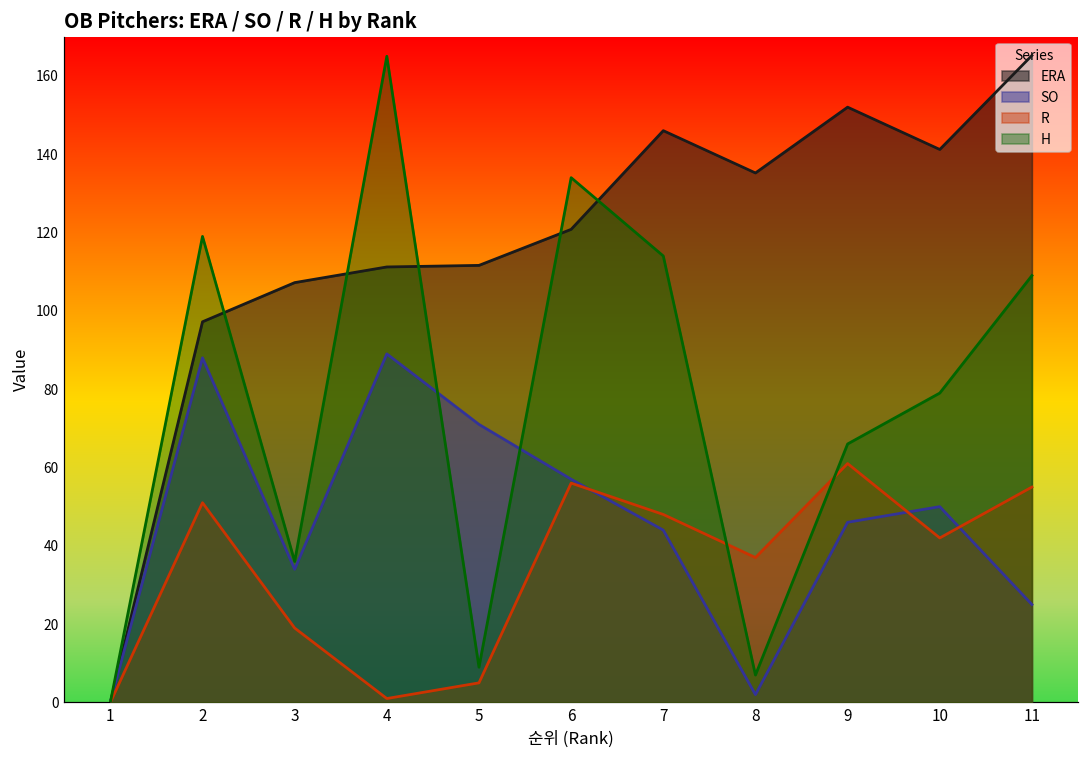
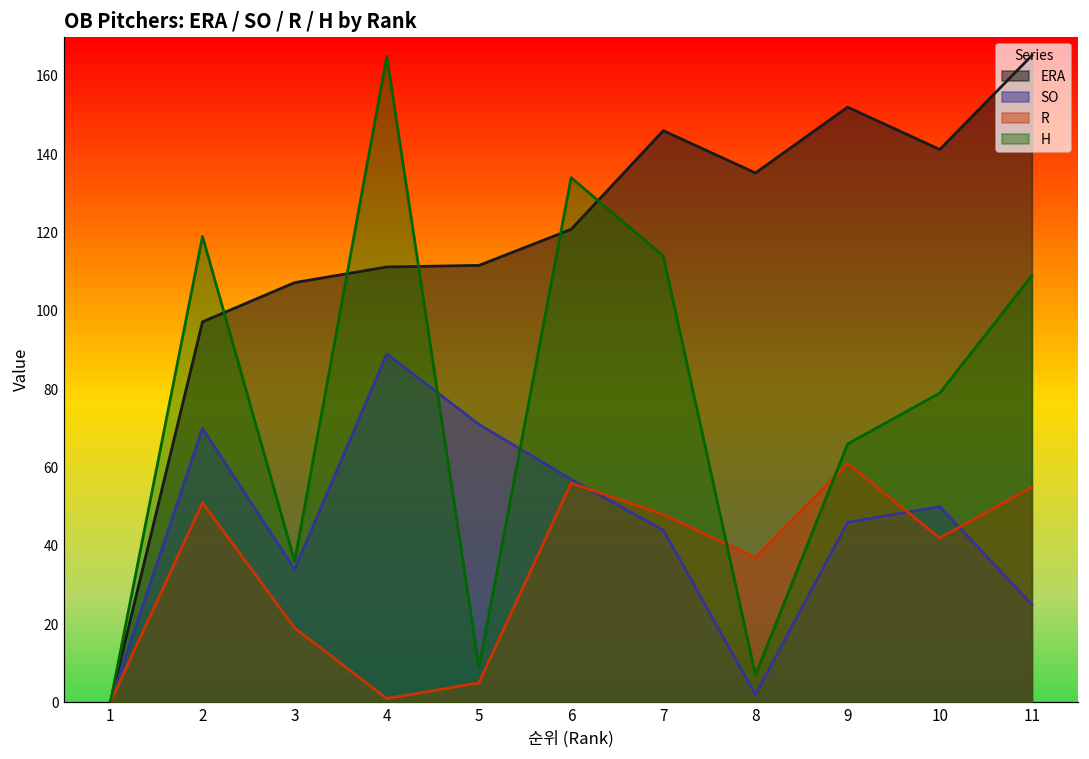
SO, 2: 88 -> 70
